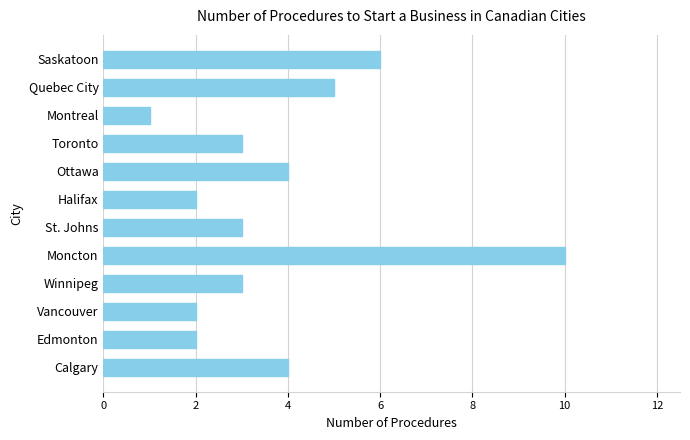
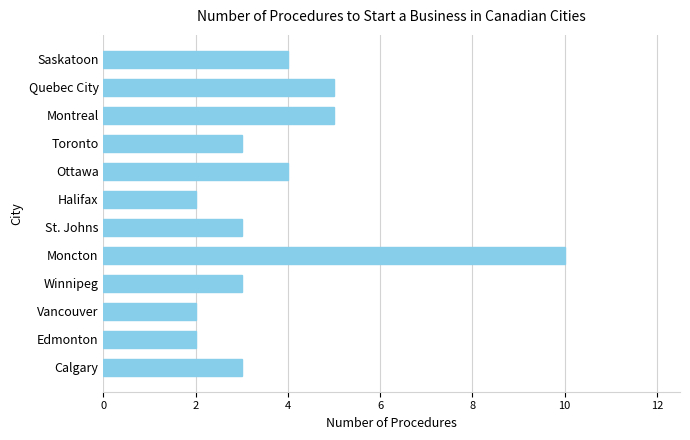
Saskatoon: 6 -> 4
Montreal: 1 -> 5
Calgary: 4 -> 3
